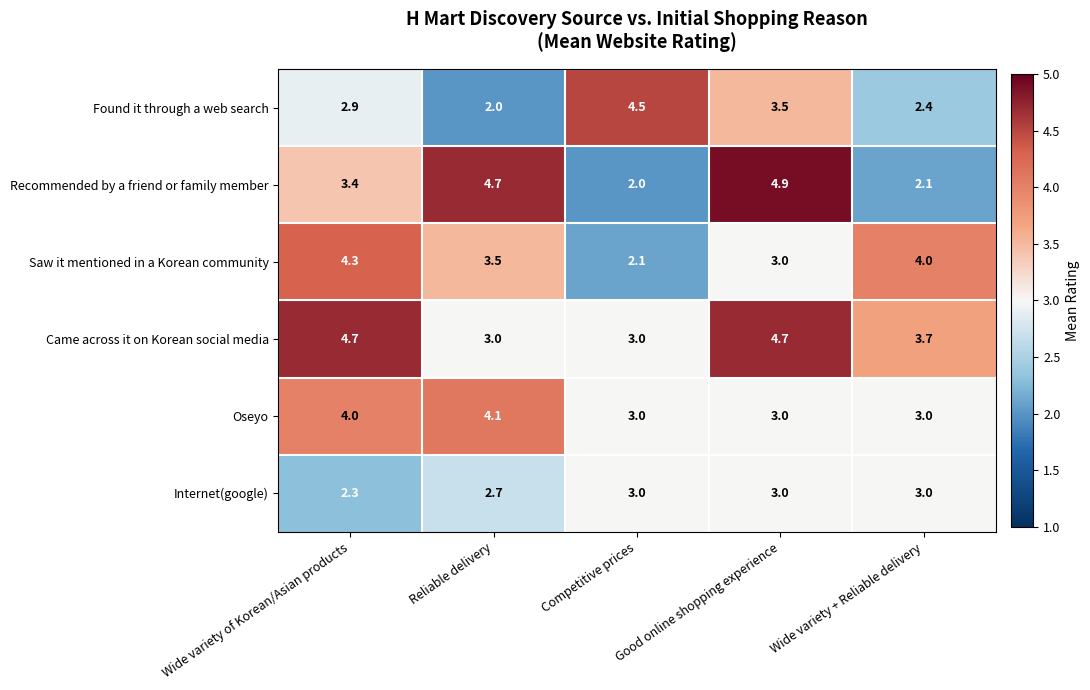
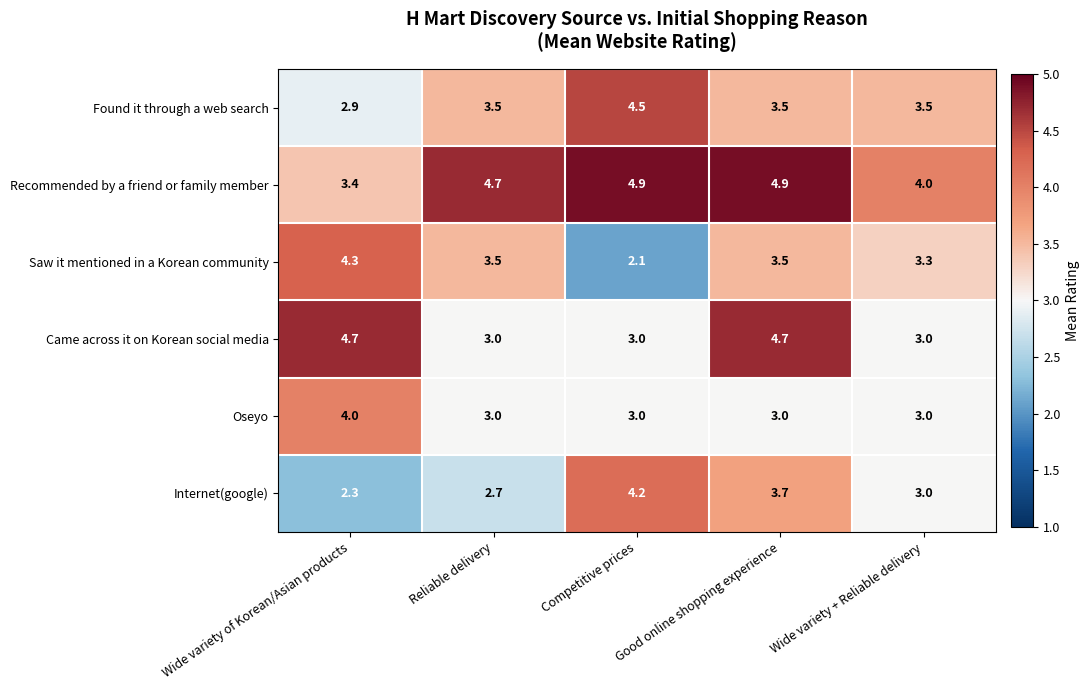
Found it through a web search, Reliable delivery: 2.0 -> 3.5
Found it through a web search, Wide variety + Reliable delivery: 2.4 -> 3.5
Recommended by a friend or family member, Competitive prices: 2.0 -> 4.9
Recommended by a friend or family member, Wide variety + Reliable delivery: 2.1 -> 4.0
Saw it mentioned in a Korean community, Good online shopping experience: 3.0 -> 3.5
Saw it mentioned in a Korean community, Wide variety + Reliable delivery: 4.0 -> 3.3
Came across it on Korean social media, Wide variety + Reliable delivery: 3.7 -> 3.0
Oseyo, Reliable delivery: 4.1 -> 3.0
Internet(google), Competitive prices: 3.0 -> 4.2
Internet(google), Good online shopping experience: 3.0 -> 3.7
